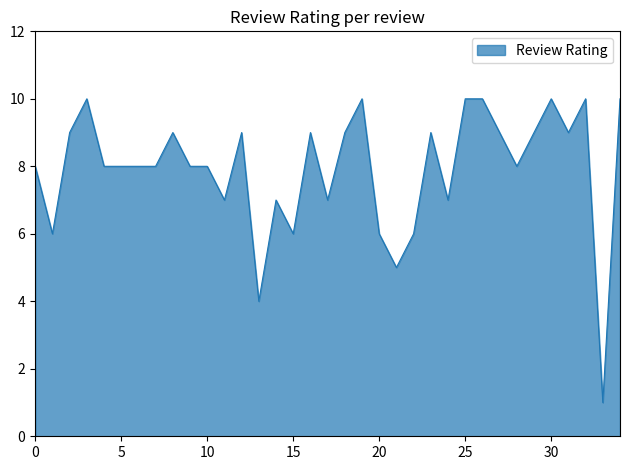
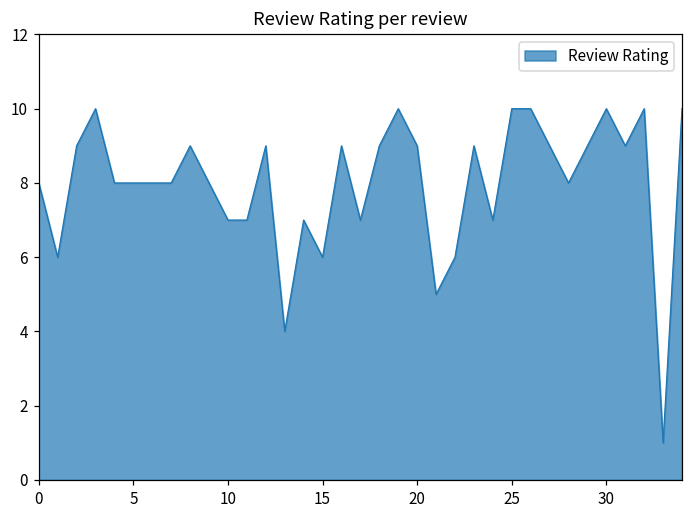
10: 8 -> 7
20: 6 -> 9
